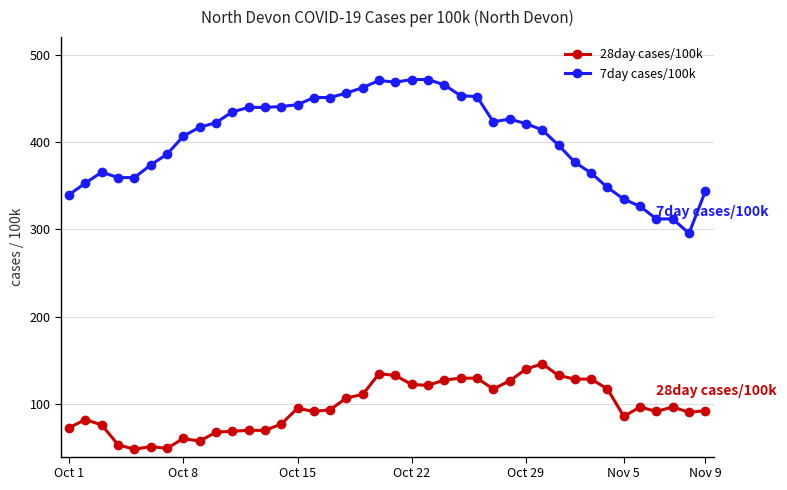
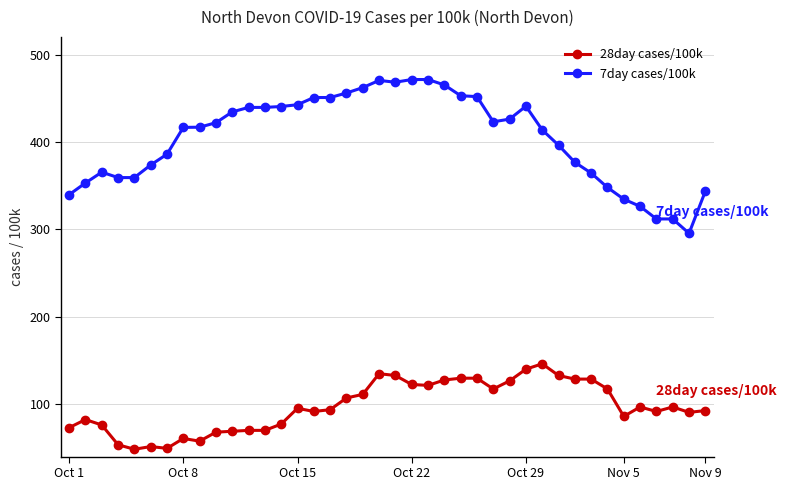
7day cases/100k, Oct 8: 410 -> 420
7day cases/100k, Oct 29: 420 -> 440
